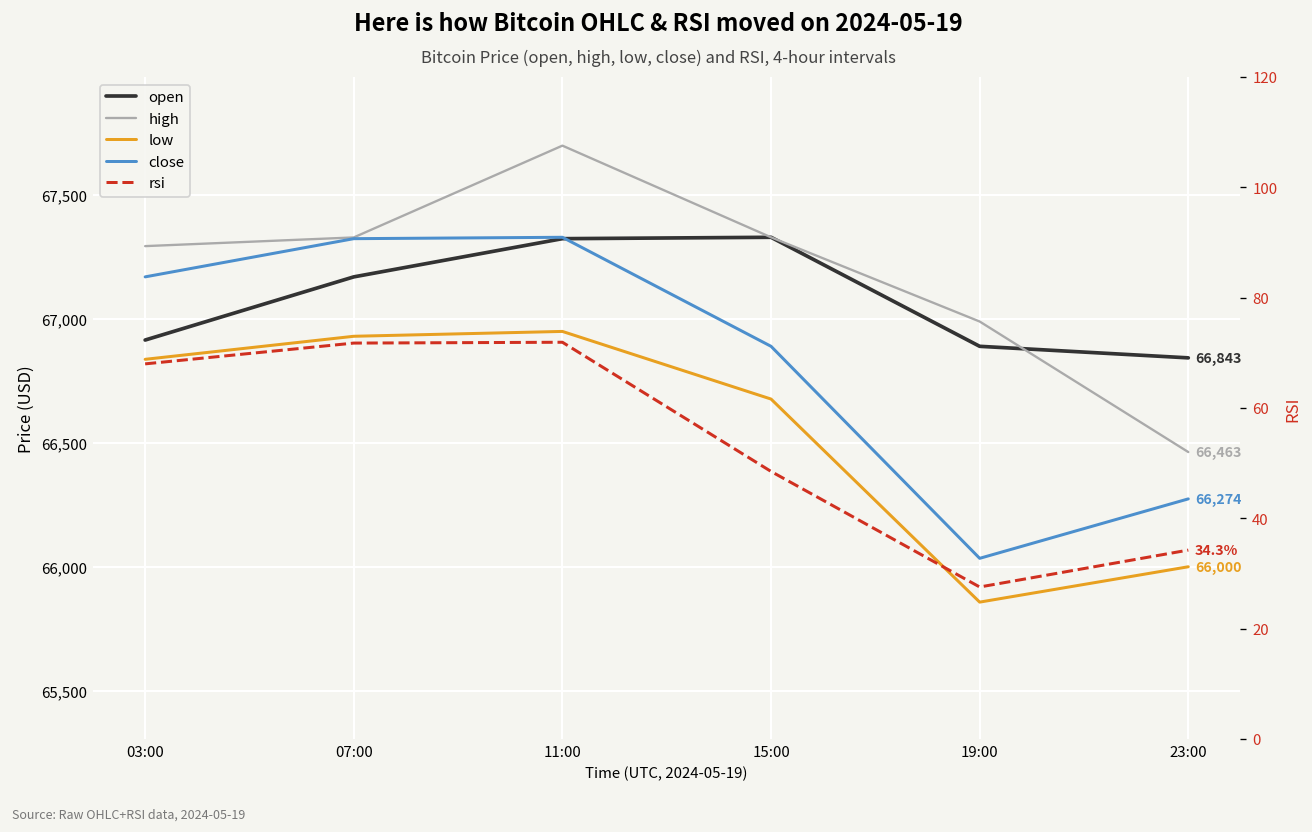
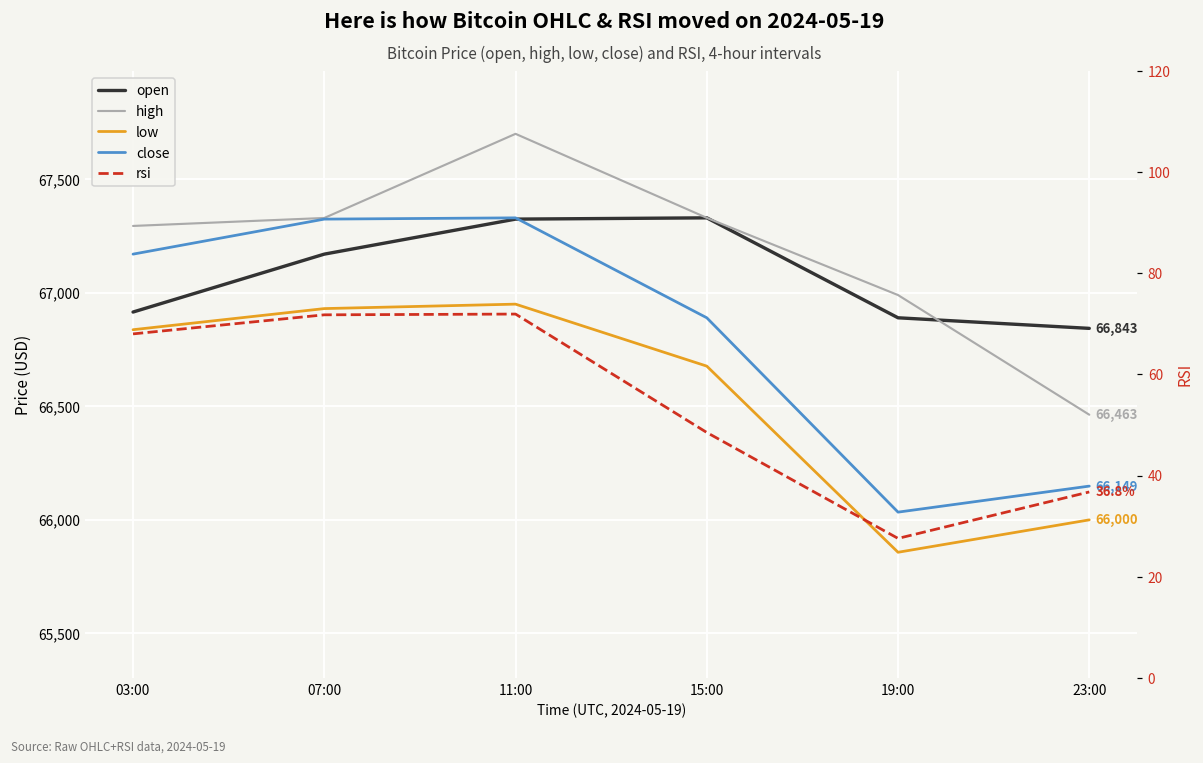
close, 23:00: 66,274 -> 66,149
rsi, 23:00: 34.3% -> 36.8%
